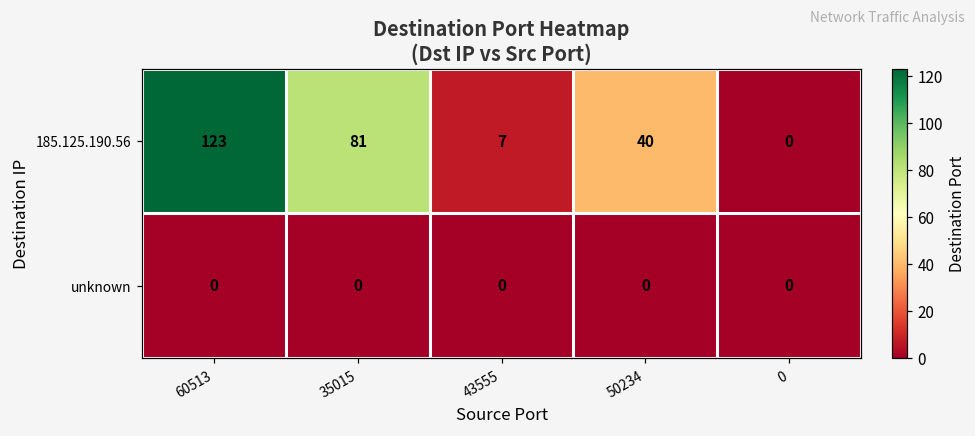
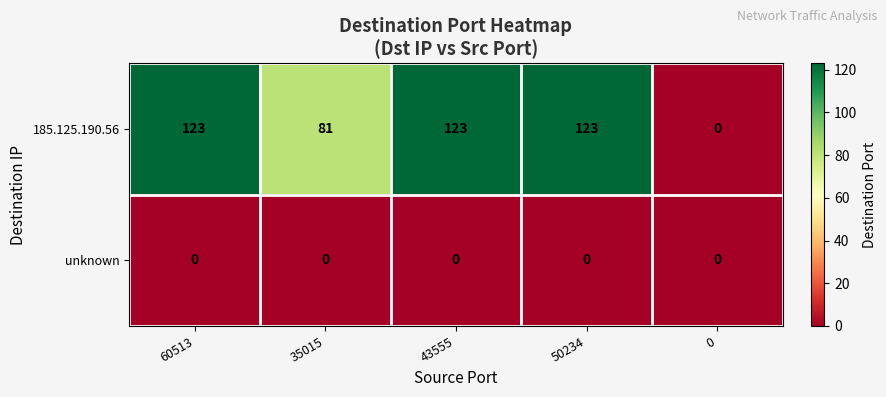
185.125.190.56, 43555: 7 -> 123
185.125.190.56, 50234: 40 -> 123
